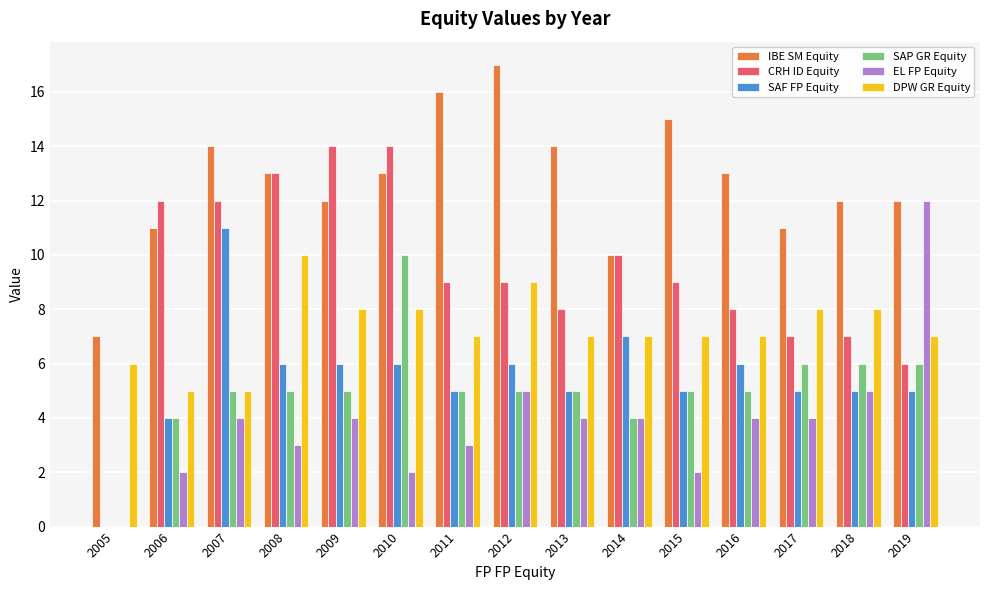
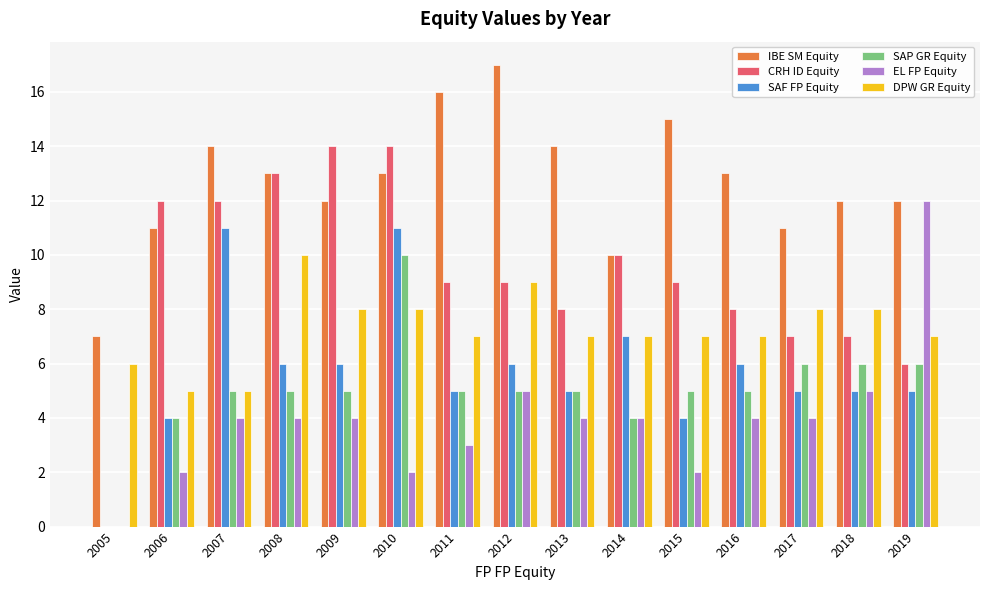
EL FP Equity, 2008: 3 -> 4
SAF FP Equity, 2010: 6 -> 11
SAF FP Equity, 2015: 5 -> 4
